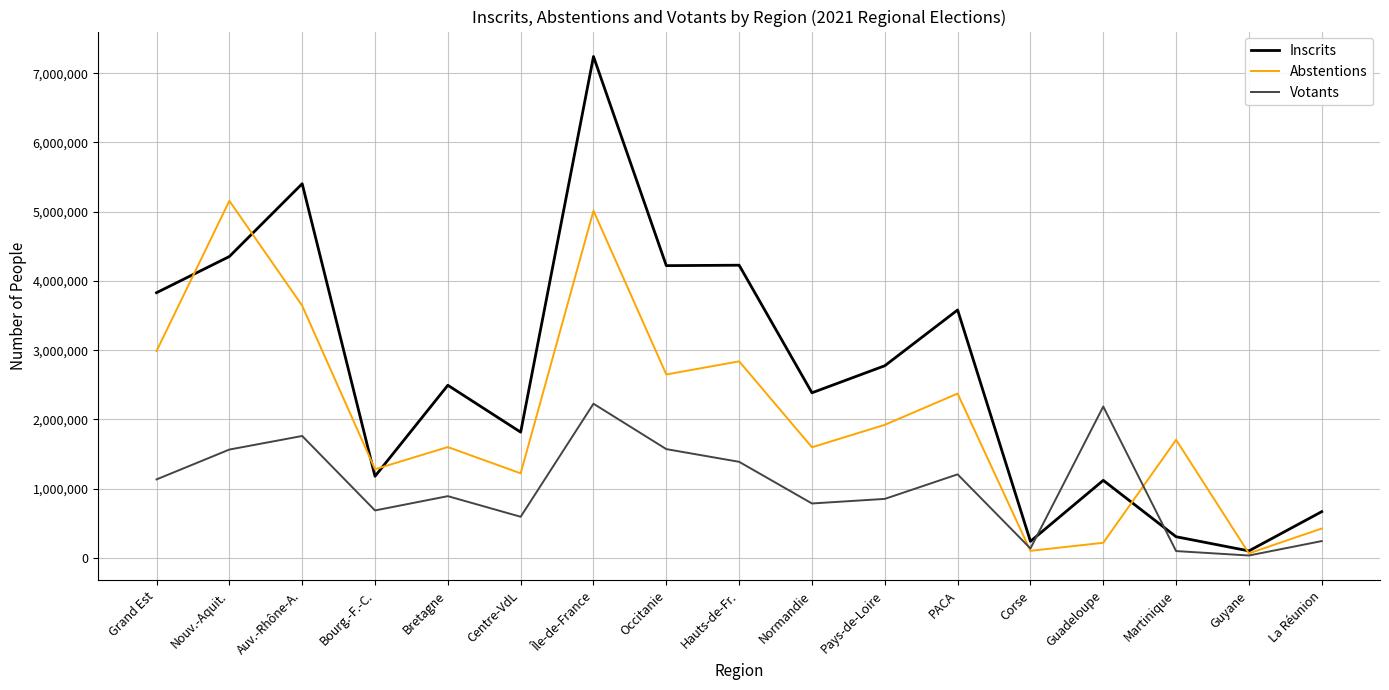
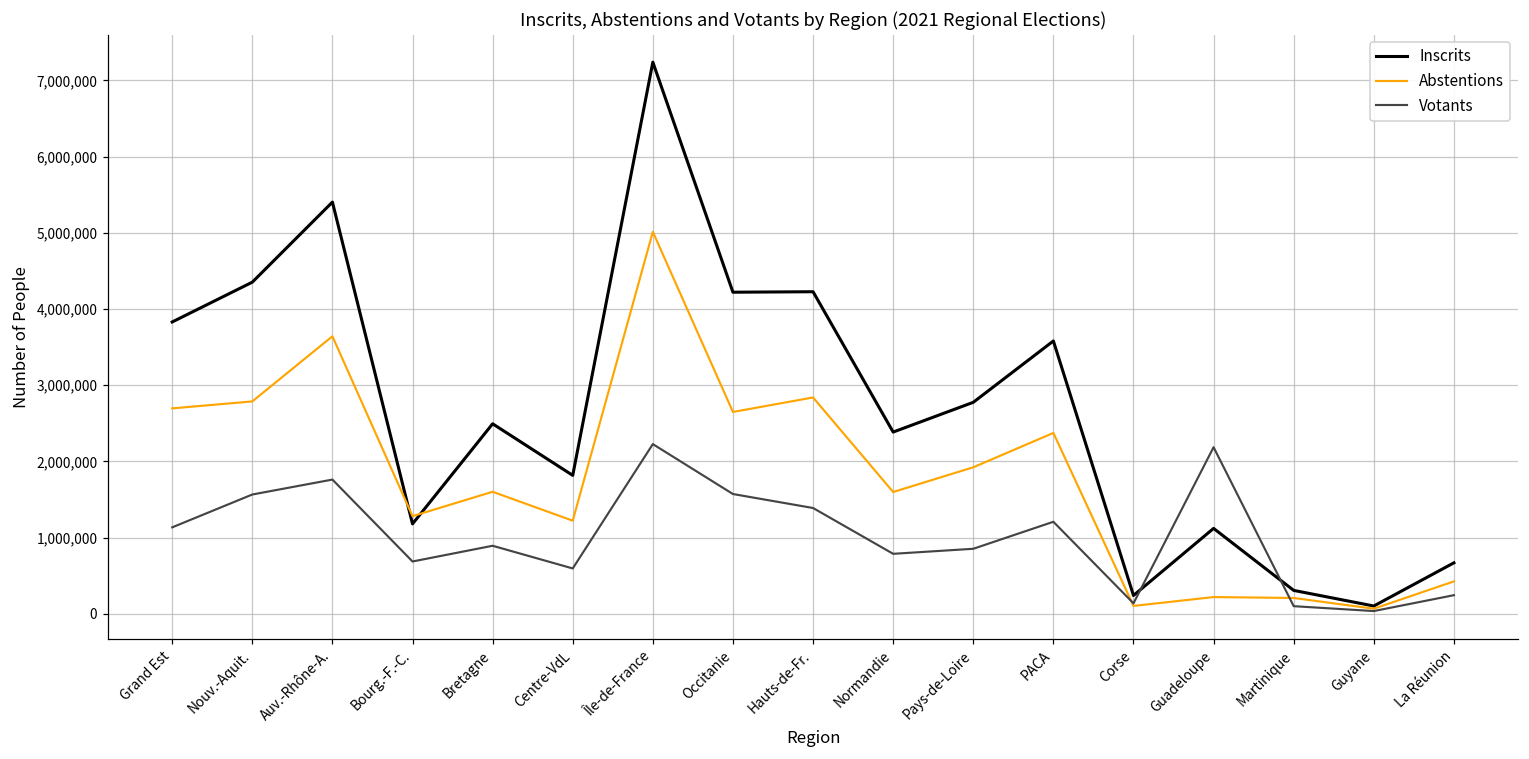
Abstentions, Grand Est: 3,000,000 -> 2,700,000
Abstentions, Nouv.-Aquit.: 5,200,000 -> 2,800,000
Abstentions, Martinique: 1,700,000 -> 200,000
